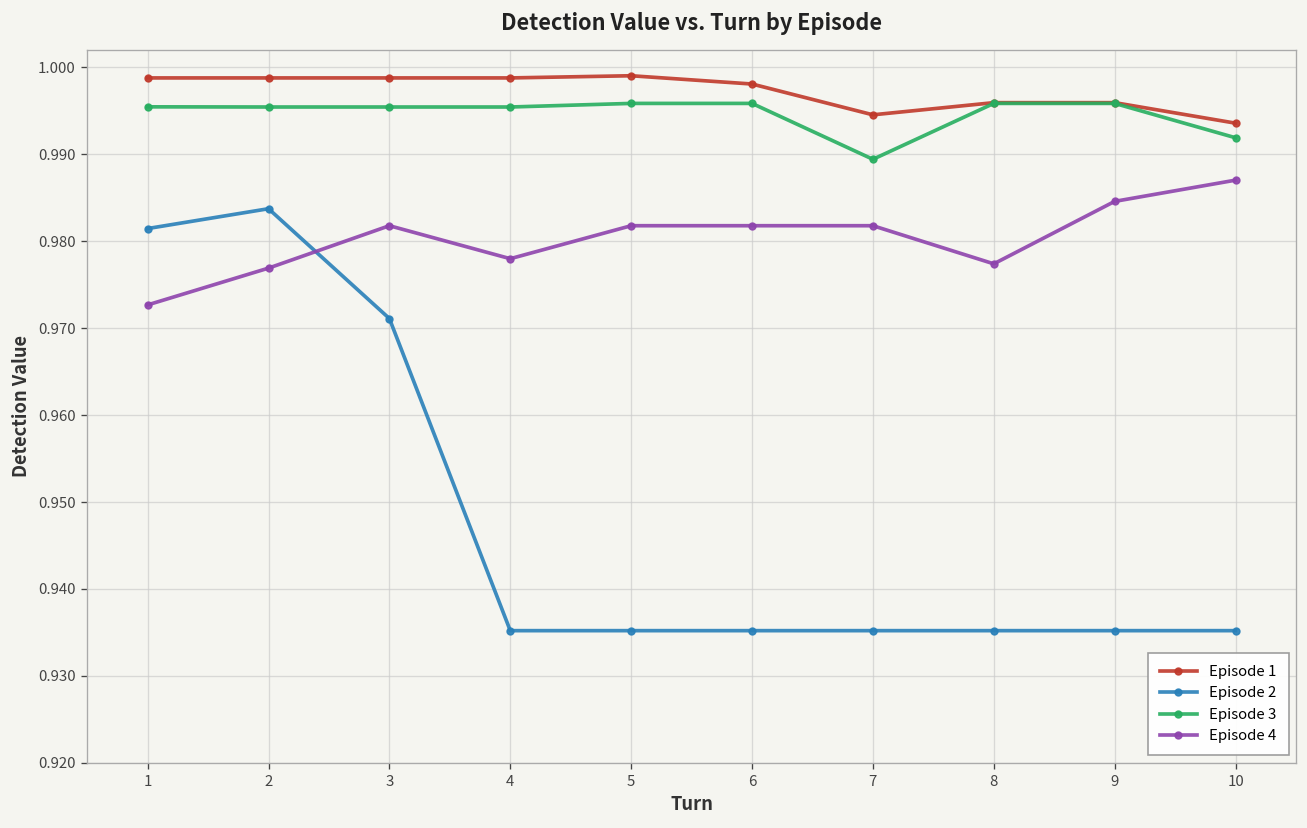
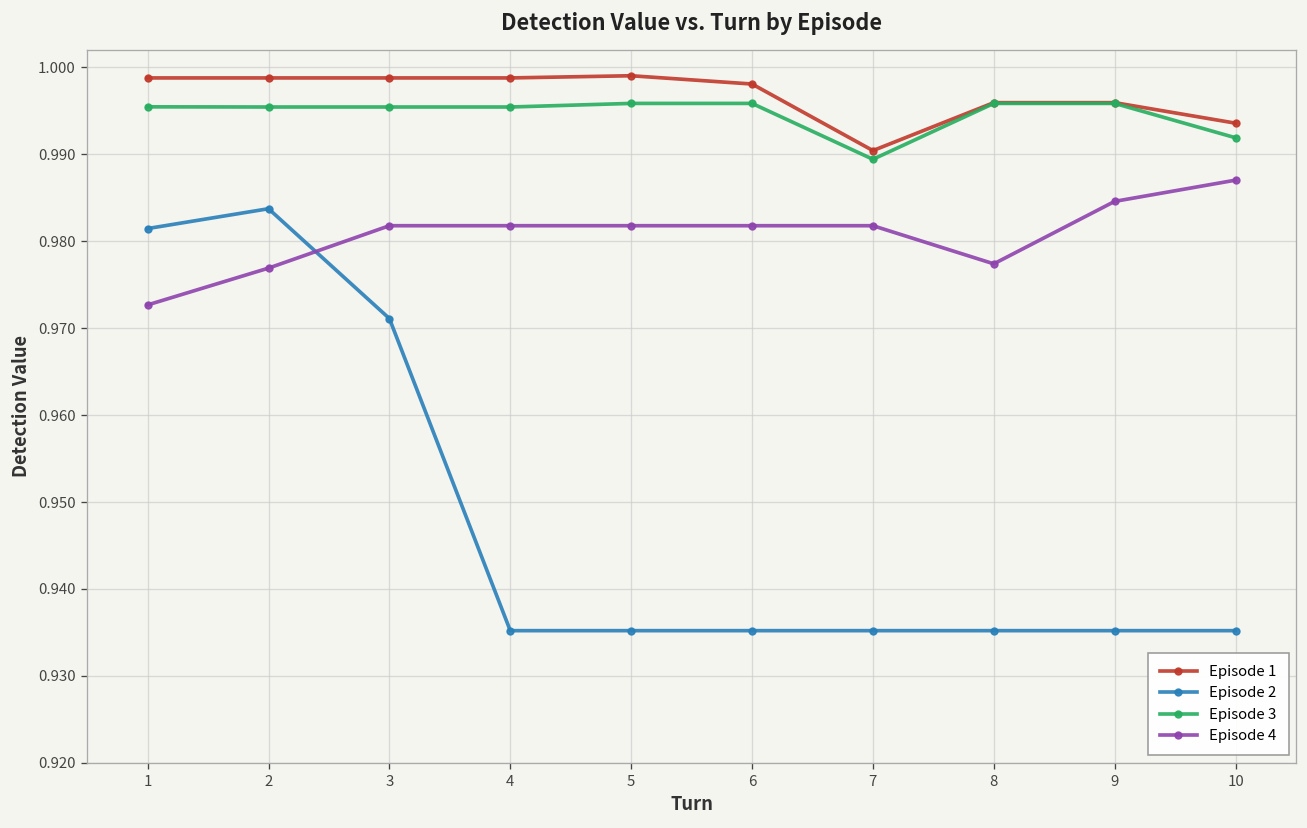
Episode 4, 4: 0.978 -> 0.982
Episode 1, 7: 0.995 -> 0.990
